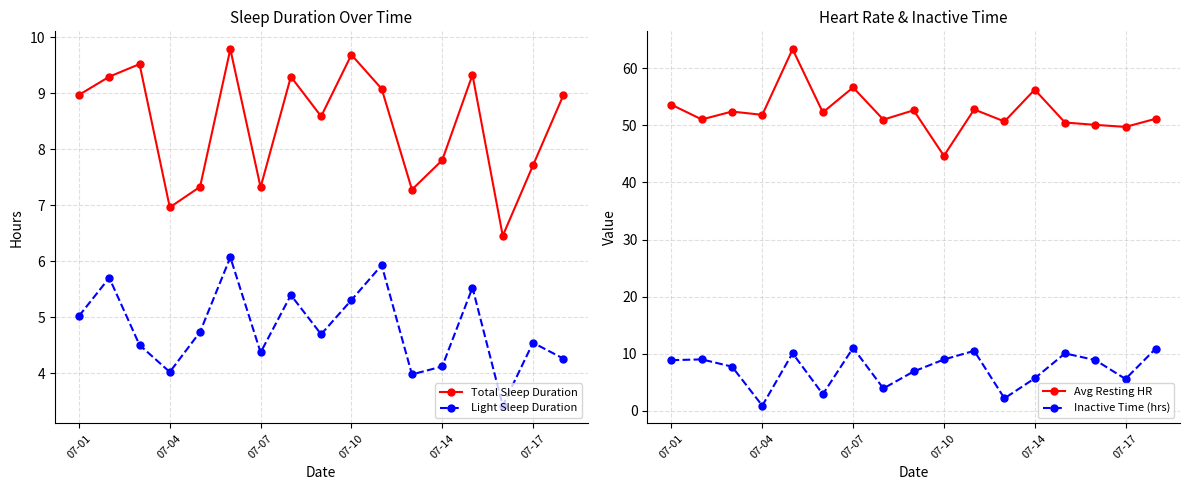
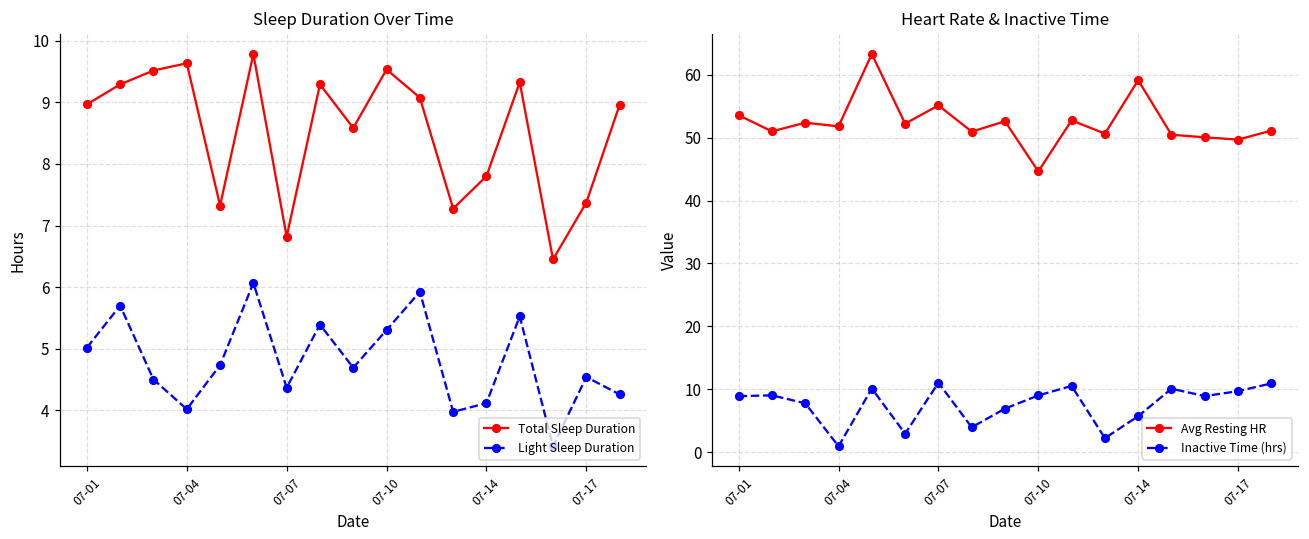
Sleep Duration Over Time, Total Sleep Duration, 07-04: 7.0 -> 9.6
Sleep Duration Over Time, Total Sleep Duration, 07-07: 7.3 -> 6.8
Sleep Duration Over Time, Total Sleep Duration, 07-10: 9.7 -> 9.5
Sleep Duration Over Time, Total Sleep Duration, 07-17: 7.7 -> 7.4
Heart Rate & Inactive Time, Avg Resting HR, 07-07: 57 -> 55
Heart Rate & Inactive Time, Avg Resting HR, 07-14: 56 -> 59
Heart Rate & Inactive Time, Inactive Time (hrs), 07-17: 6 -> 10
